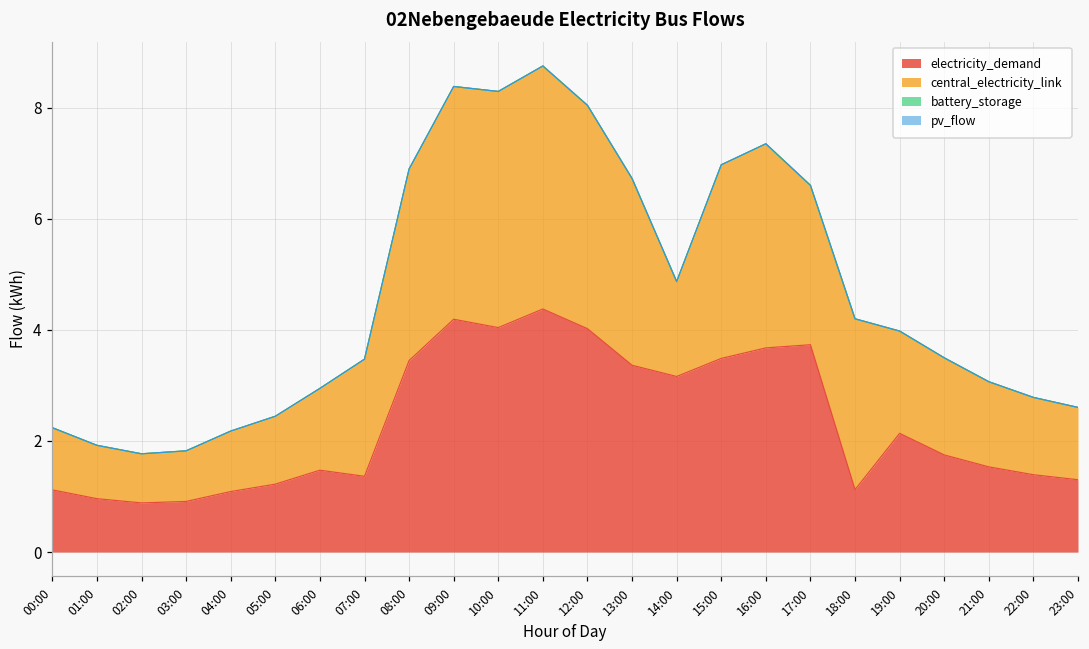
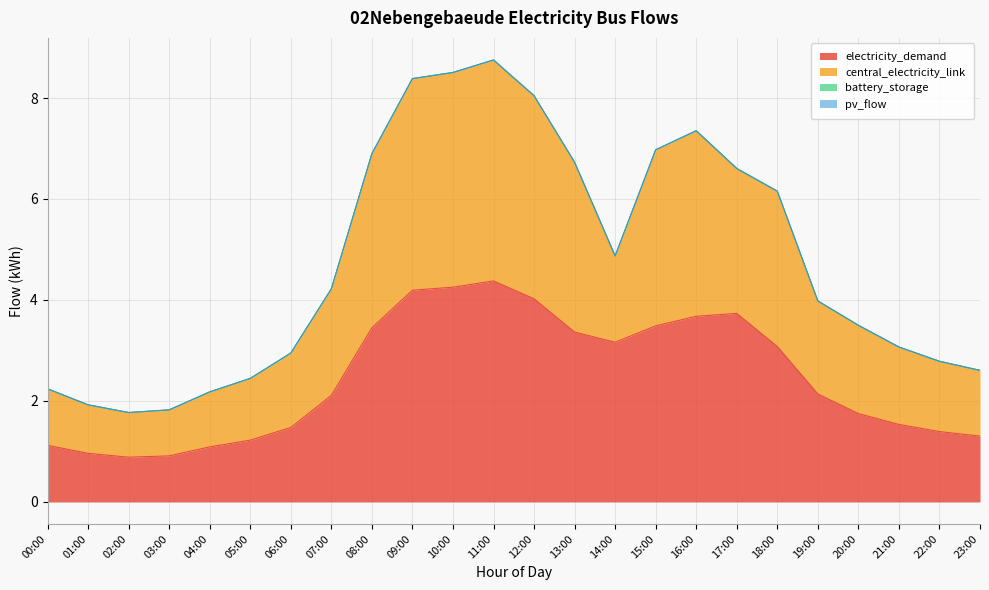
electricity_demand, 07:00: 1.4 -> 2.1
electricity_demand, 10:00: 4.0 -> 4.3
electricity_demand, 18:00: 1.1 -> 3.1
